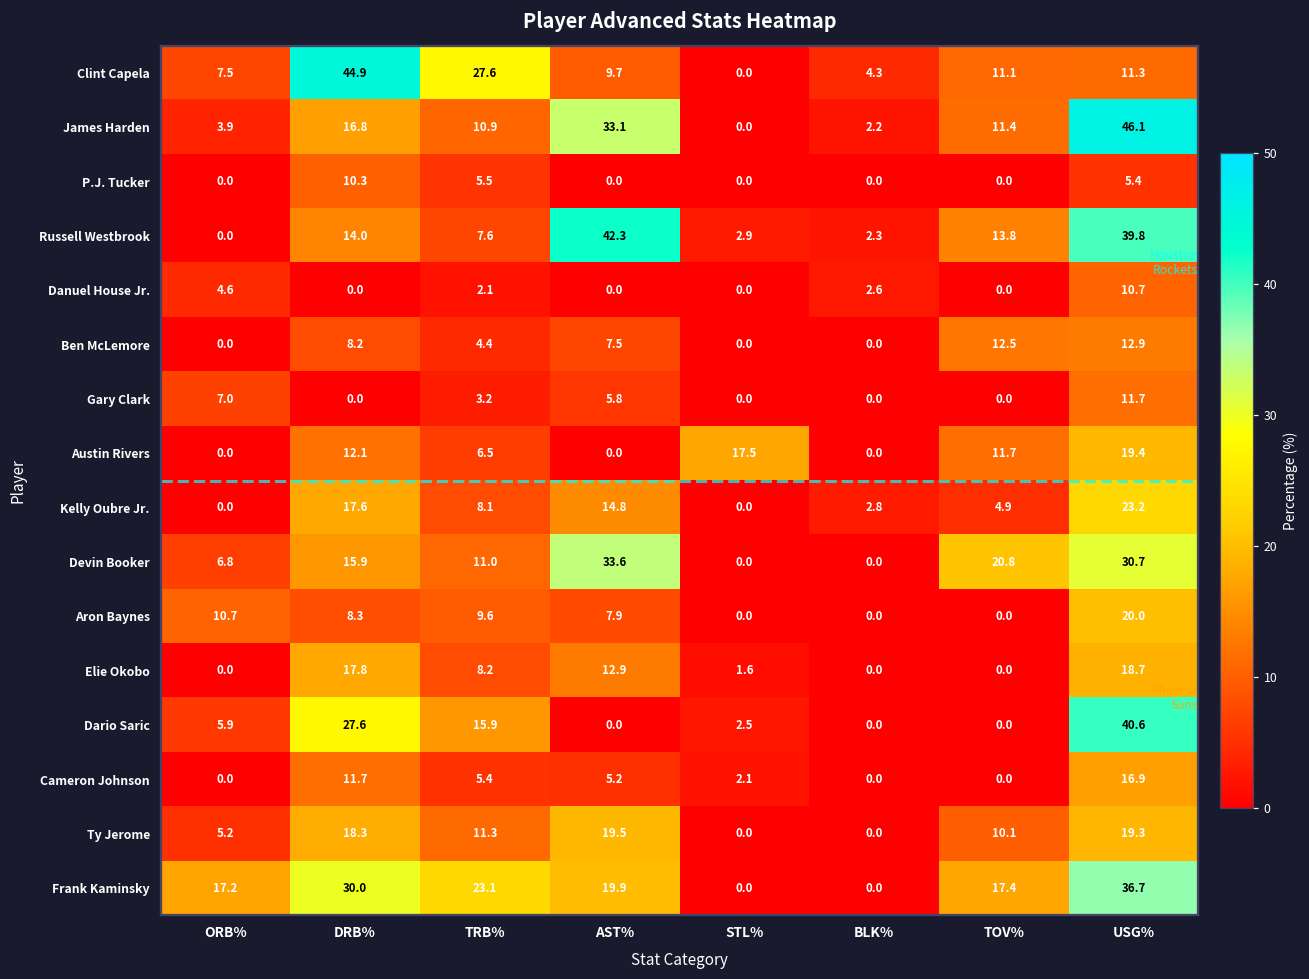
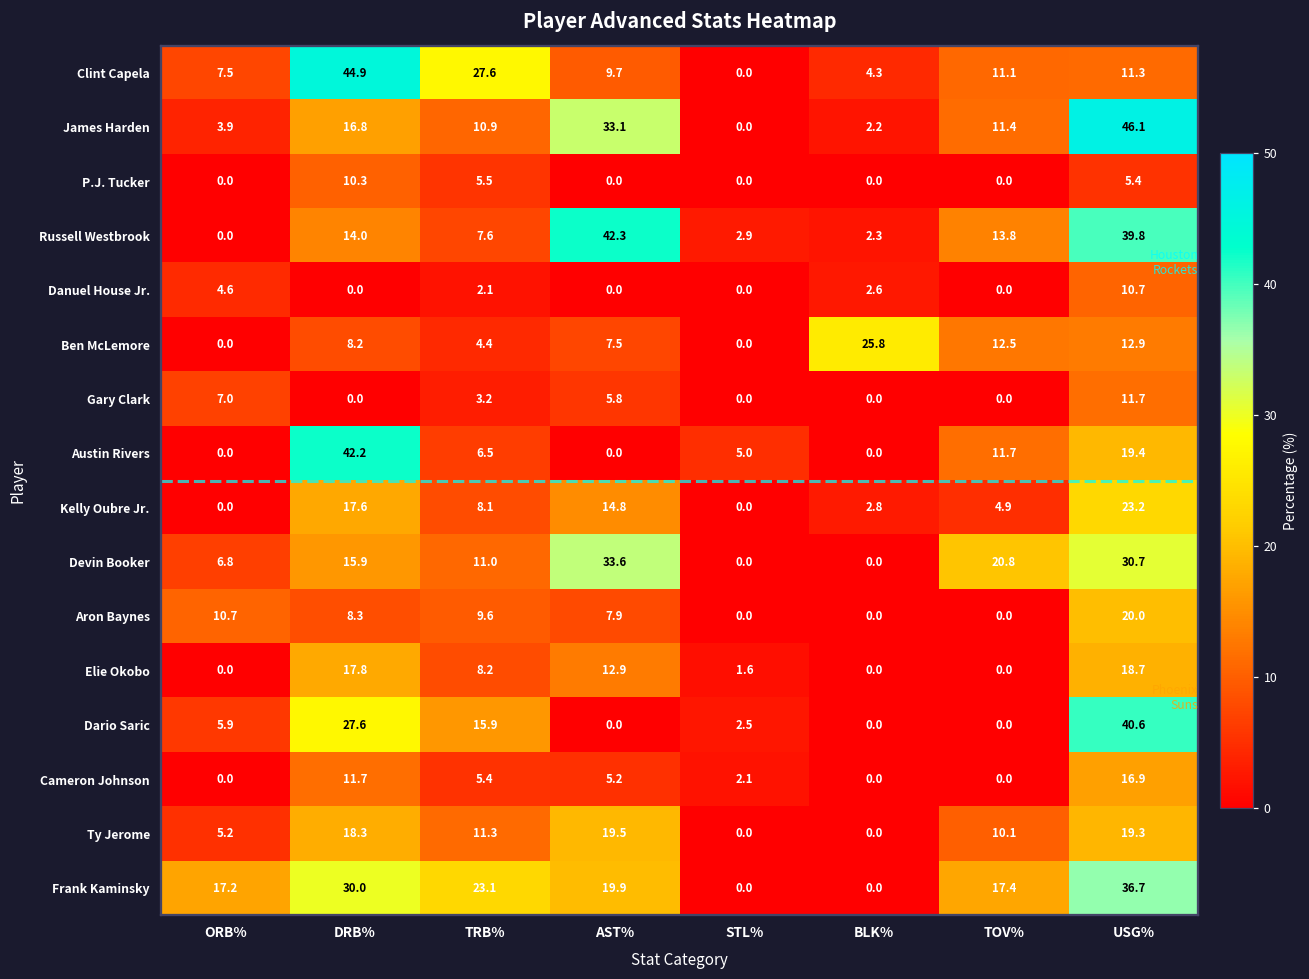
Ben McLemore, BLK%: 0.0 -> 25.8
Austin Rivers, DRB%: 12.1 -> 42.2
Austin Rivers, STL%: 17.5 -> 5.0
